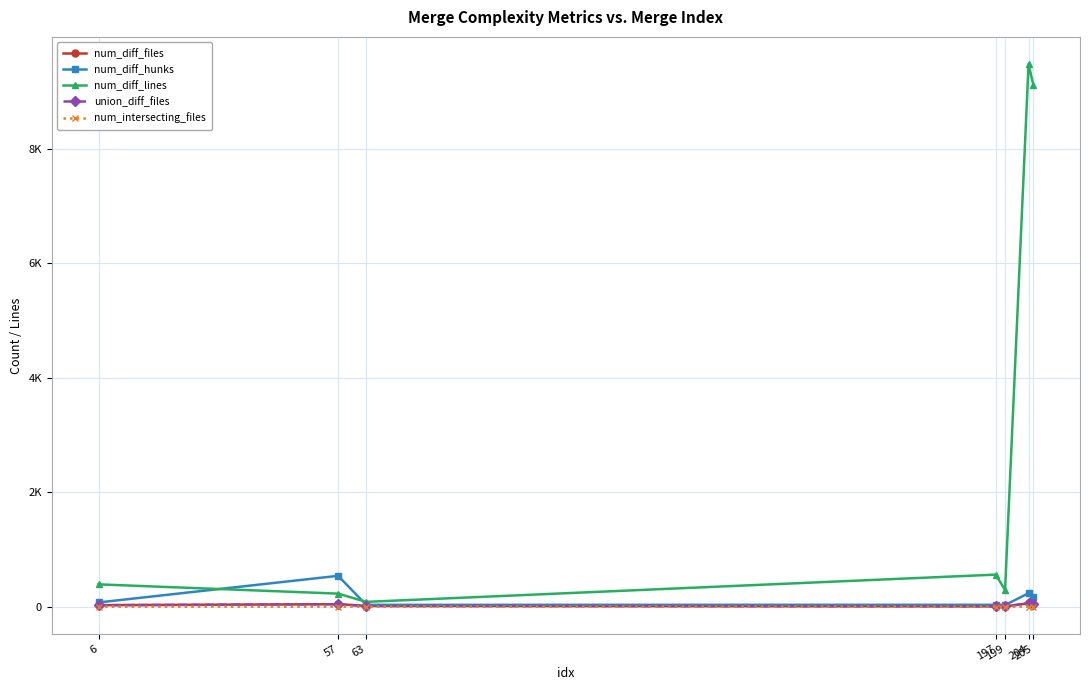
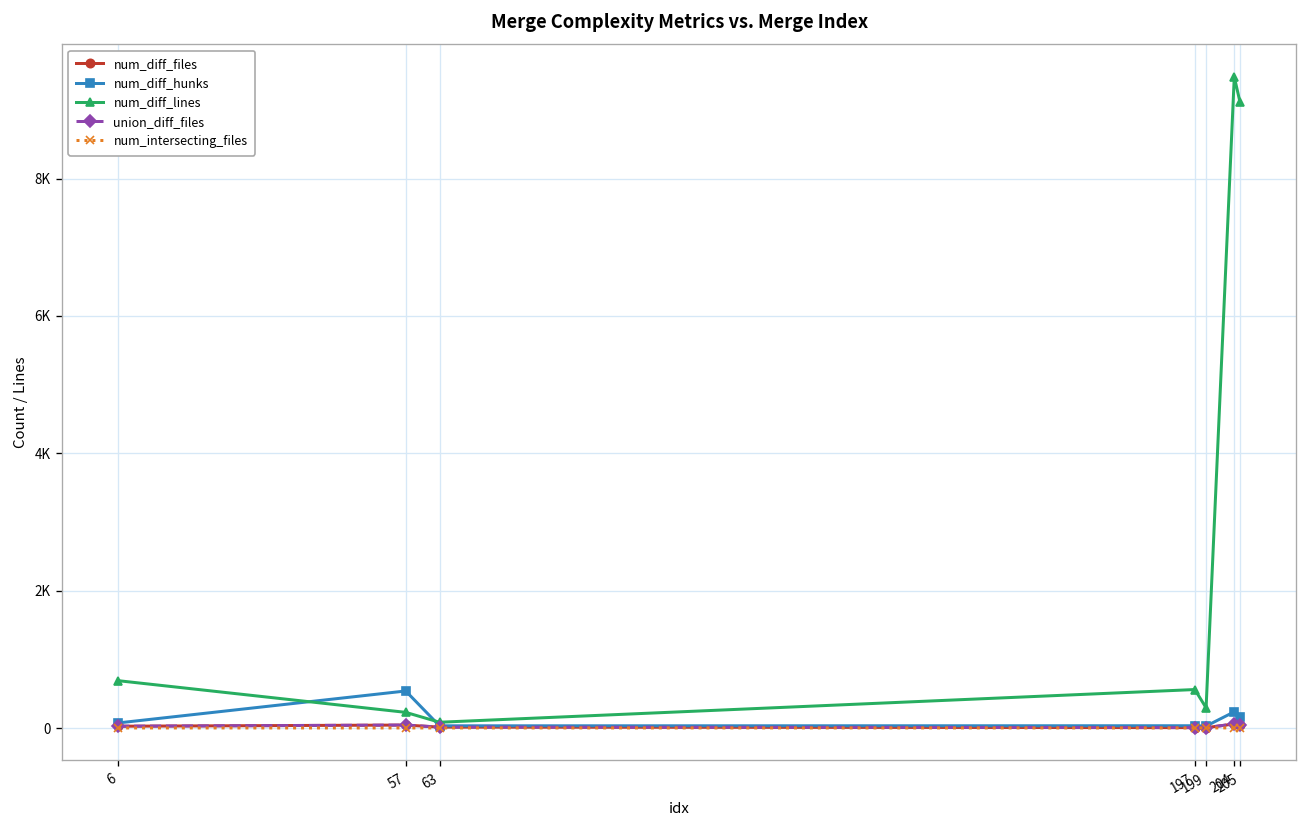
num_diff_lines, 6: 400 -> 700
